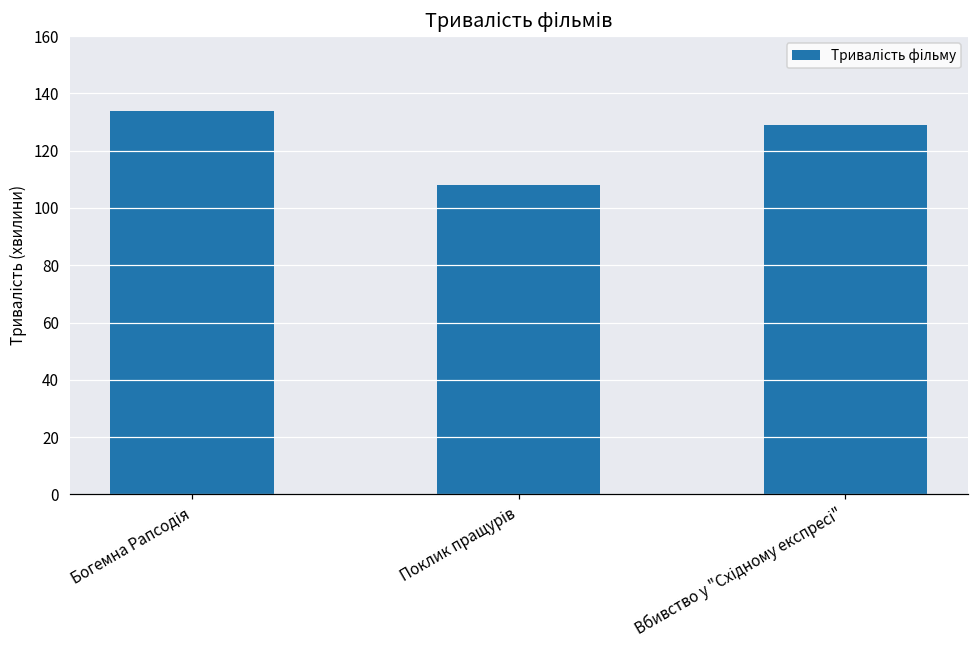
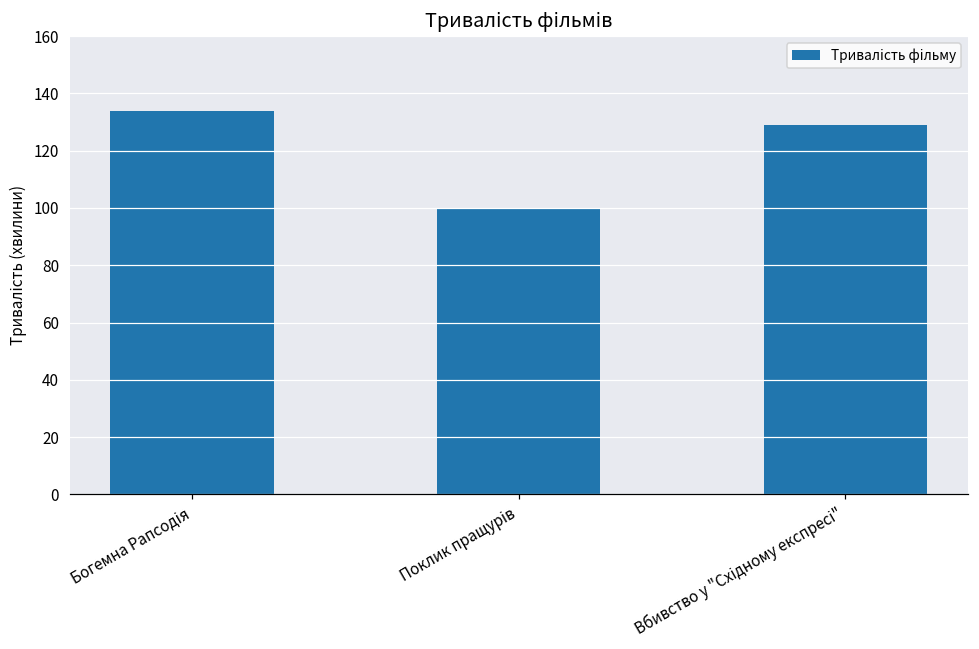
Поклик пращурів: 108 -> 100
